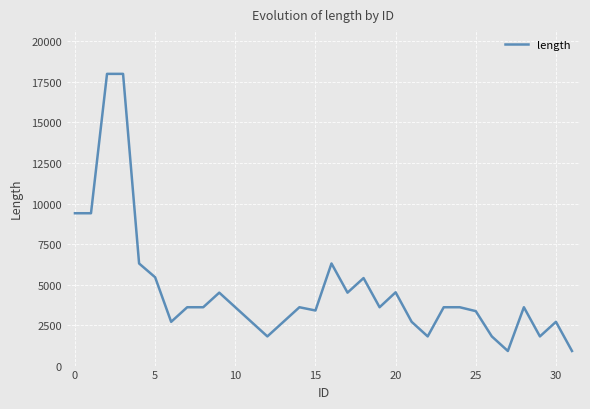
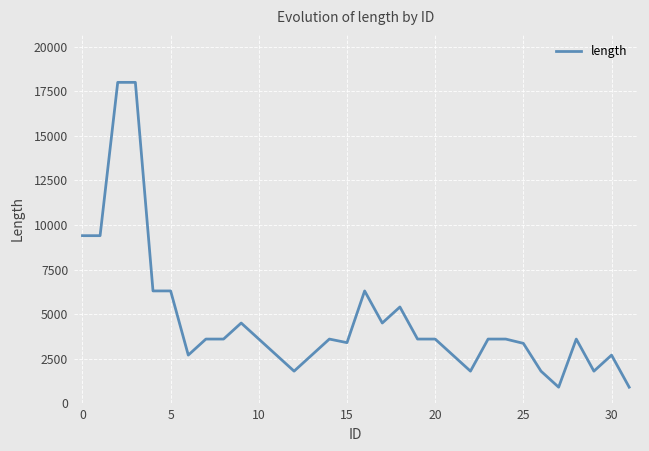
5: 5400 -> 6300
20: 4500 -> 3600
